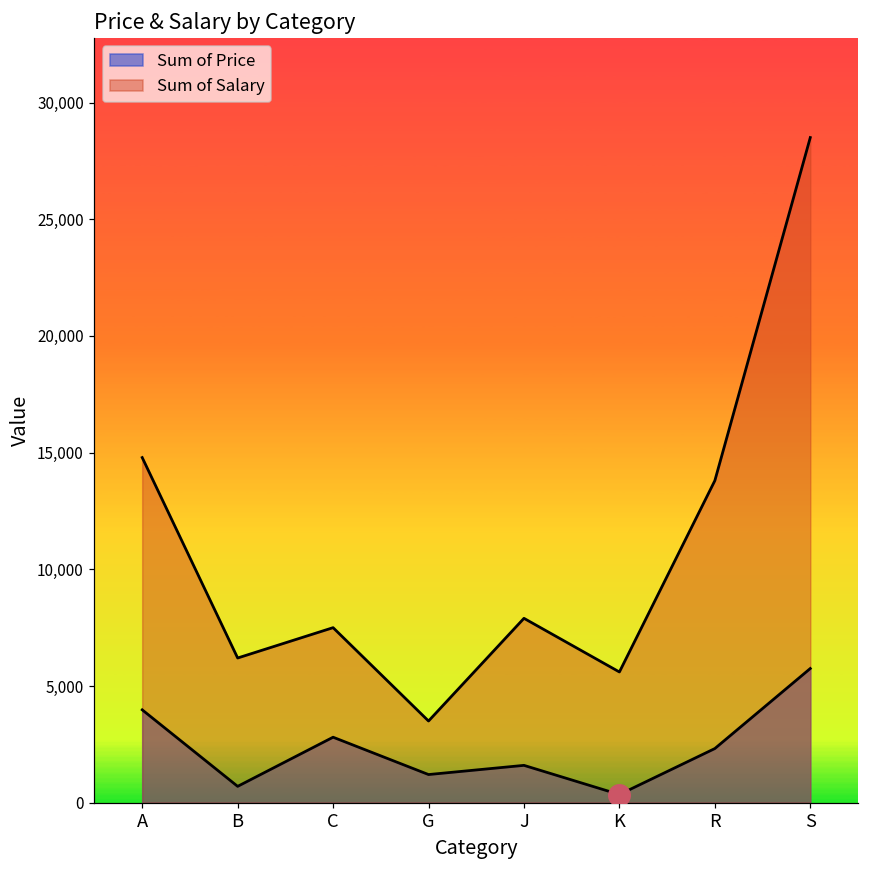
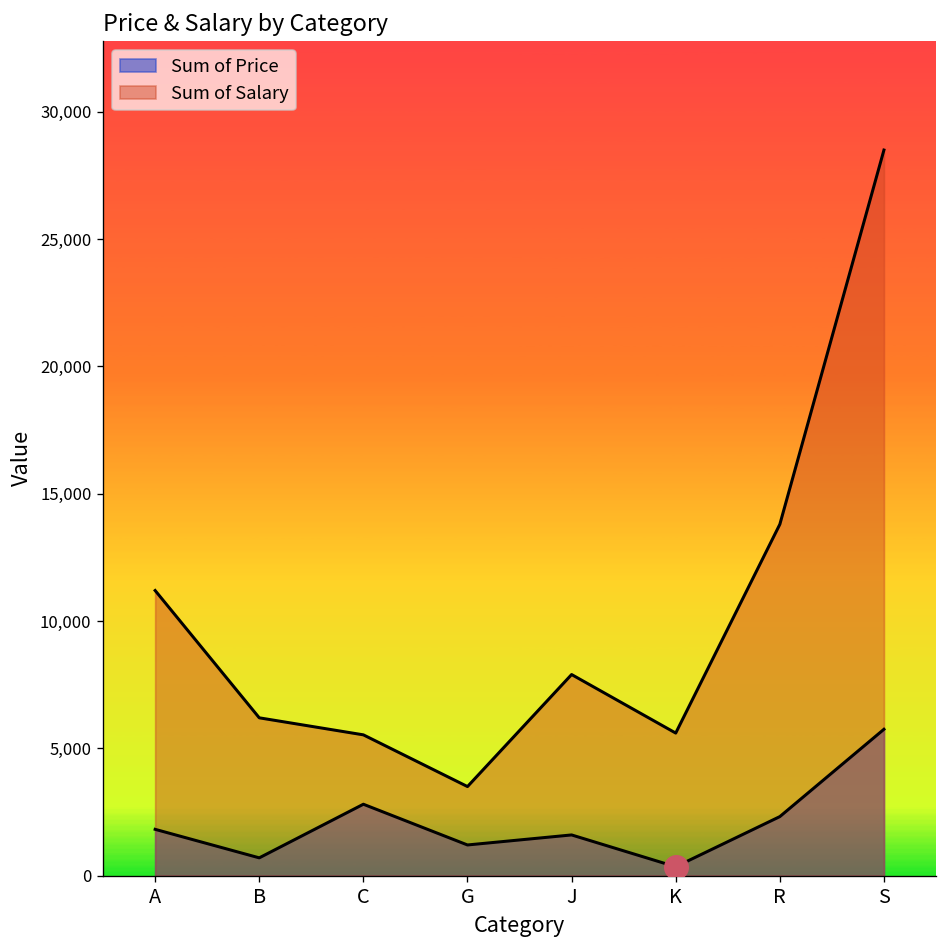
Sum of Price, A: 4,000 -> 1,800
Sum of Salary, A: 14,800 -> 11,200
Sum of Salary, C: 7,500 -> 5,500
